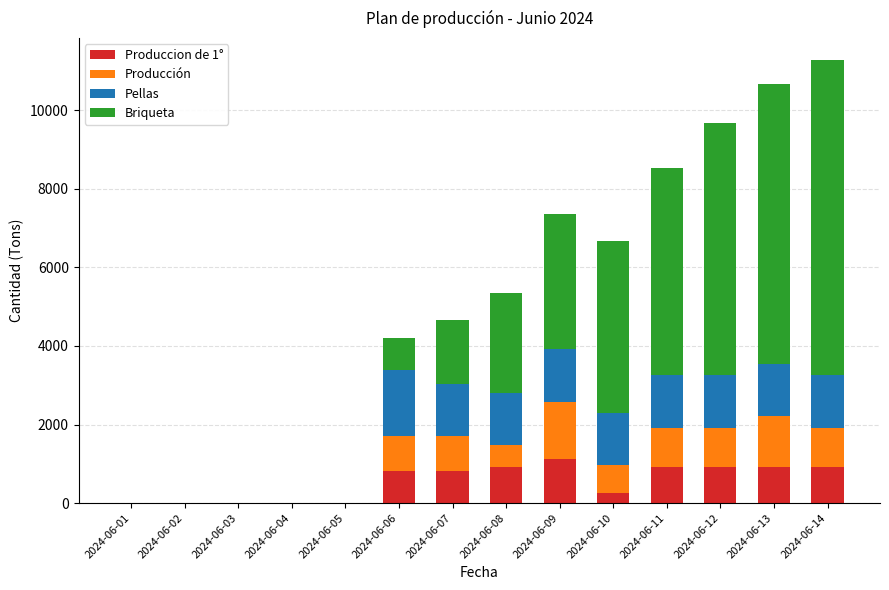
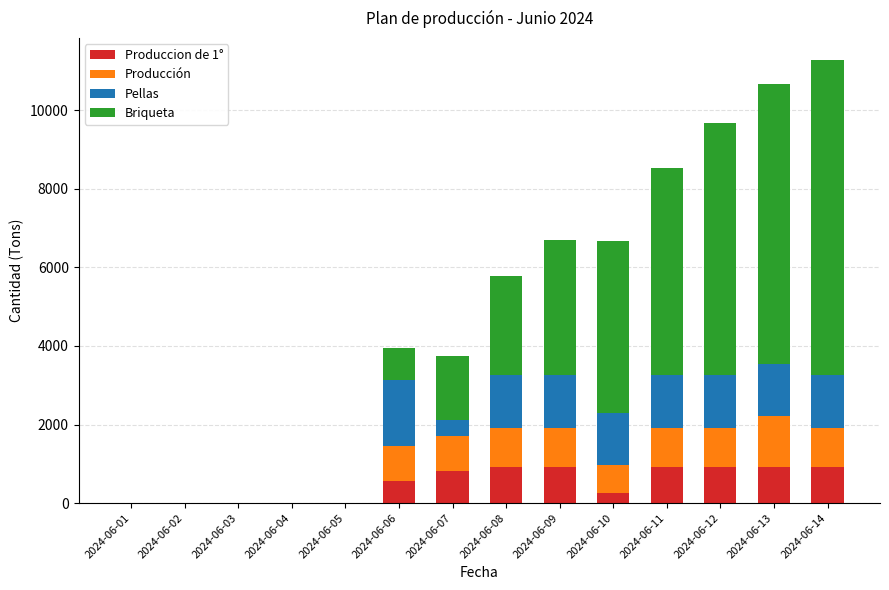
Produccion de 1°, 2024-06-06: 800 -> 600
Pellas, 2024-06-07: 1300 -> 400
Producción, 2024-06-08: 600 -> 1000
Produccion de 1°, 2024-06-09: 1100 -> 900
Producción, 2024-06-09: 1500 -> 1000
